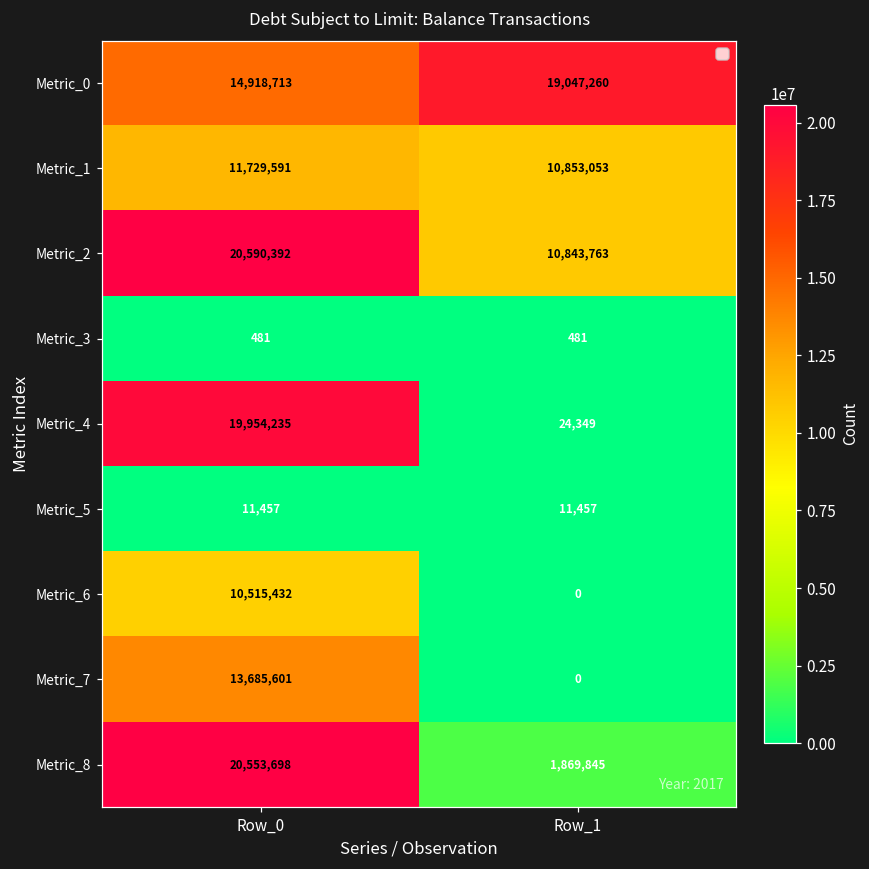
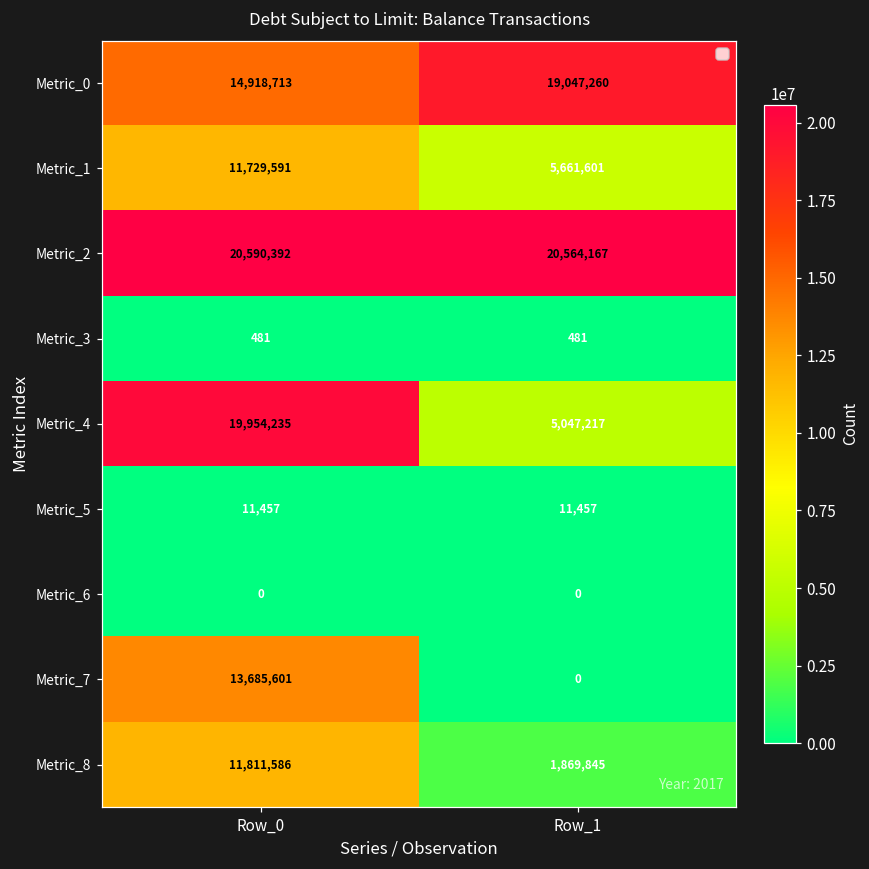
Metric_1, Row_1: 10,853,053 -> 5,661,601
Metric_2, Row_1: 10,843,763 -> 20,564,167
Metric_4, Row_1: 24,349 -> 5,047,217
Metric_6, Row_0: 10,515,432 -> 0
Metric_8, Row_0: 20,553,698 -> 11,811,586
